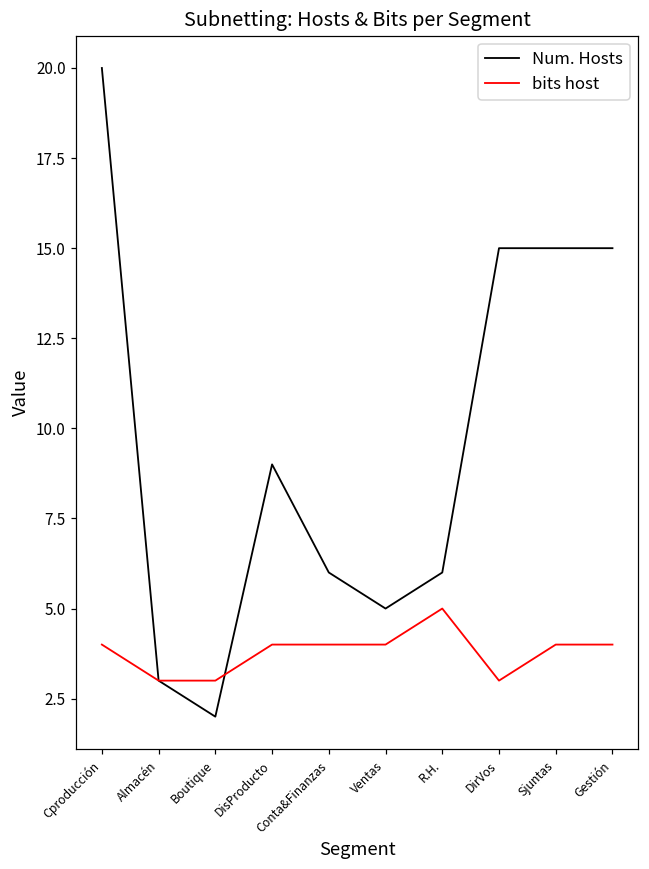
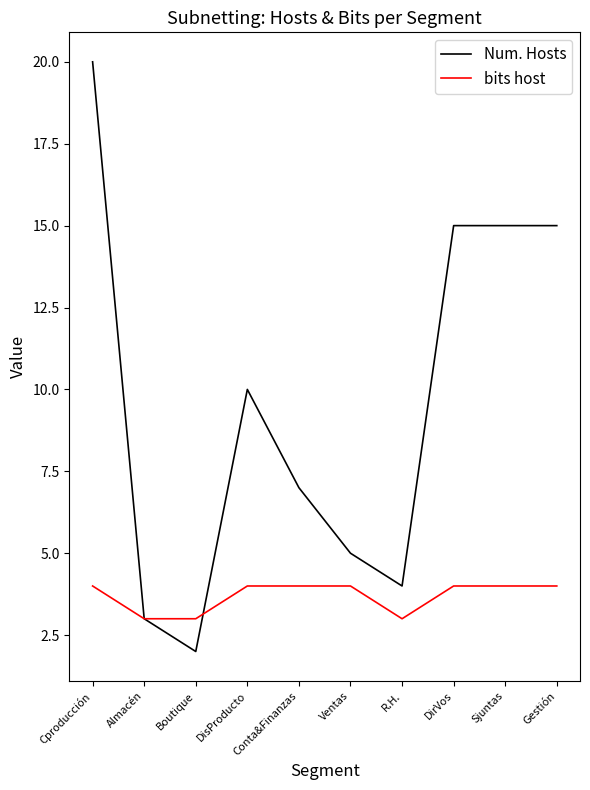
Num. Hosts, DisProducto: 9 -> 10
Num. Hosts, Conta&Finanzas: 6 -> 7
Num. Hosts, R.H.: 6 -> 4
bits host, R.H.: 5 -> 3
bits host, DirVos: 3 -> 4
